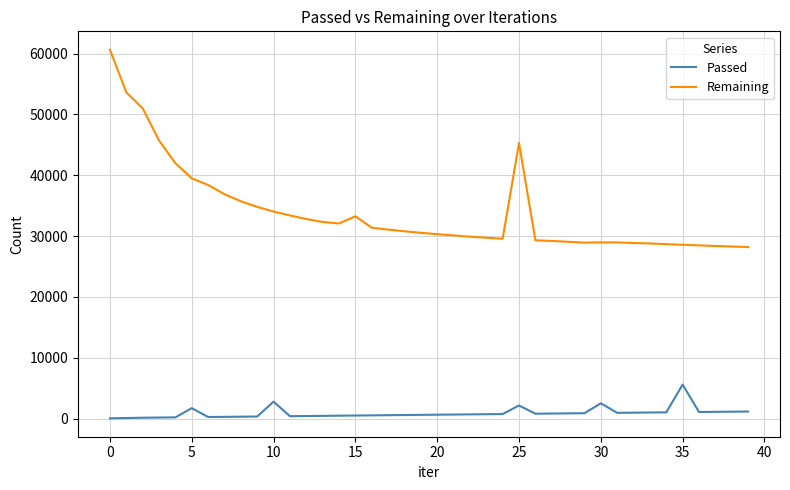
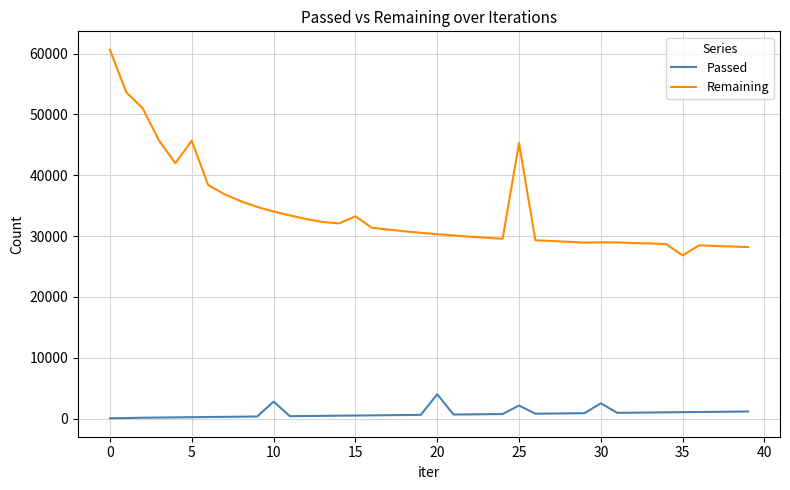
Passed, 5: 2000 -> 0
Remaining, 5: 39000 -> 46000
Passed, 20: 1000 -> 4000
Passed, 35: 6000 -> 1000
Remaining, 35: 29000 -> 27000
